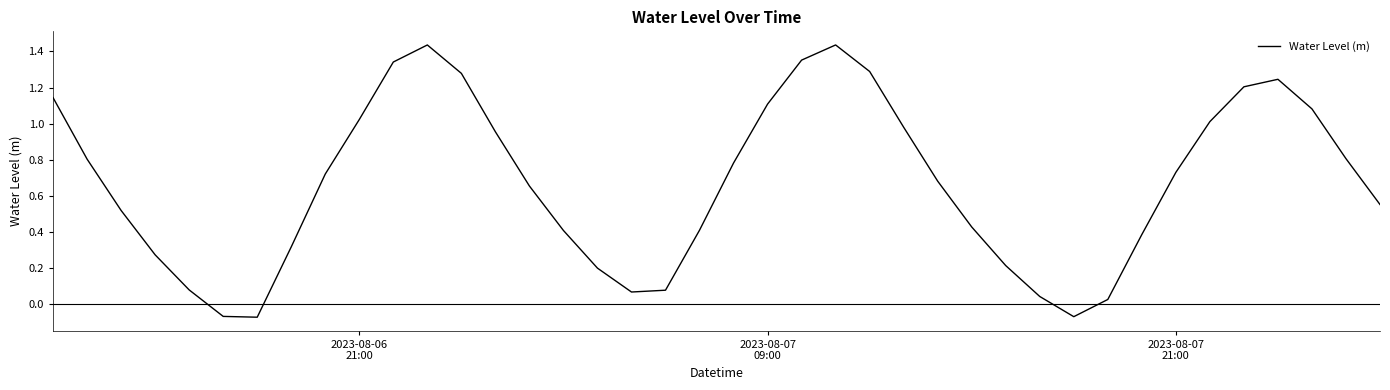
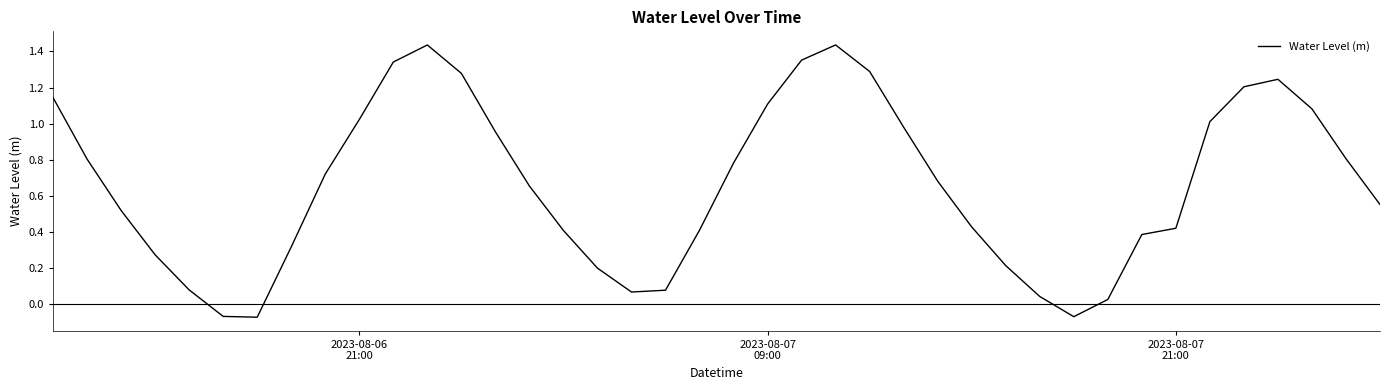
2023-08-07 21:00: 0.73 -> 0.42
